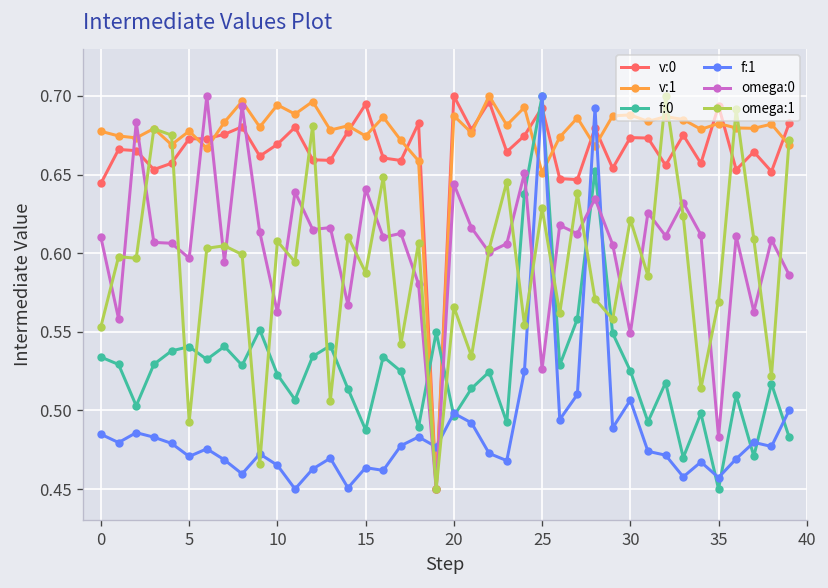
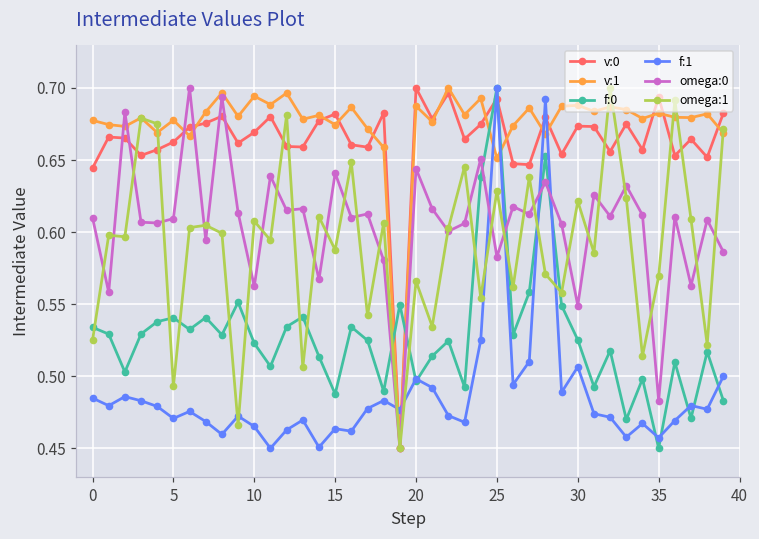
omega:1, 0: 0.553 -> 0.525
v:0, 5: 0.673 -> 0.662
omega:0, 5: 0.597 -> 0.609
v:0, 15: 0.695 -> 0.682
omega:0, 25: 0.526 -> 0.583
